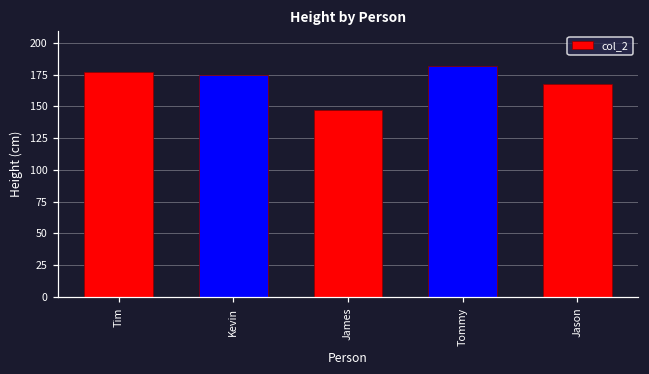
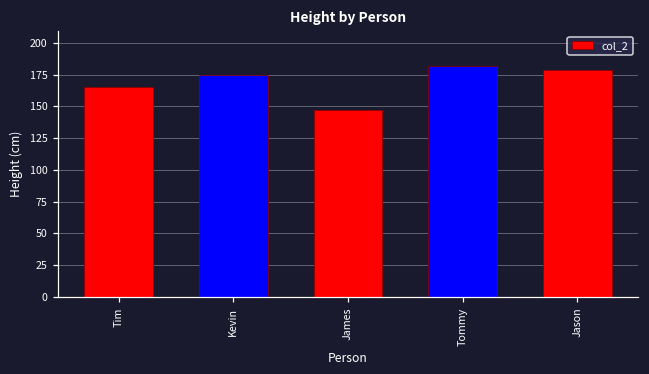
Tim: 177 -> 165
Jason: 168 -> 179
